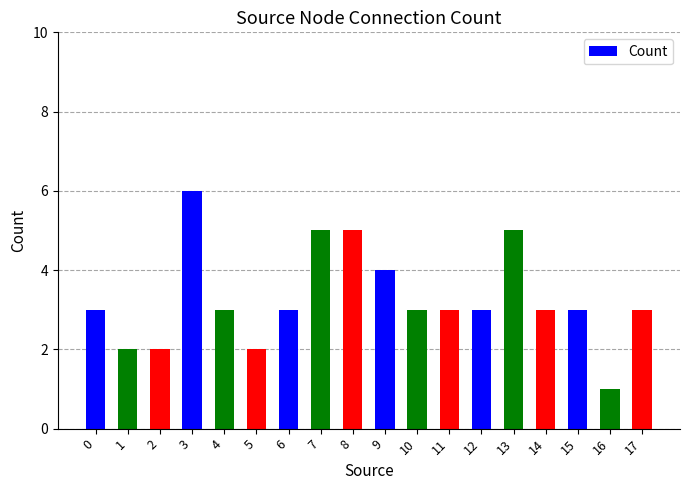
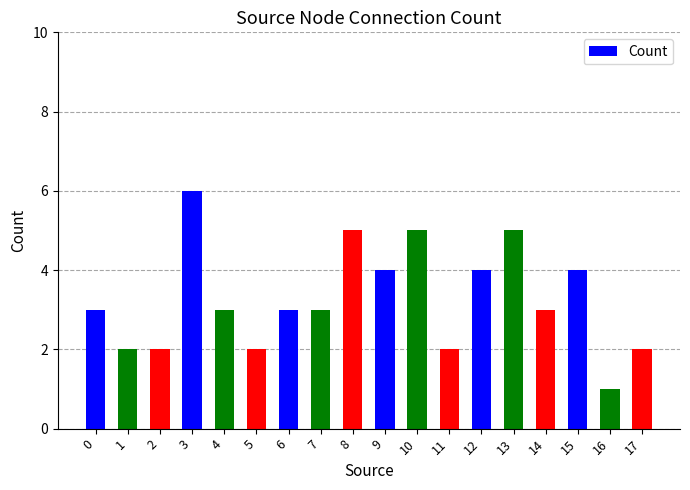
7: 5 -> 3
10: 3 -> 5
11: 3 -> 2
12: 3 -> 4
15: 3 -> 4
17: 3 -> 2
